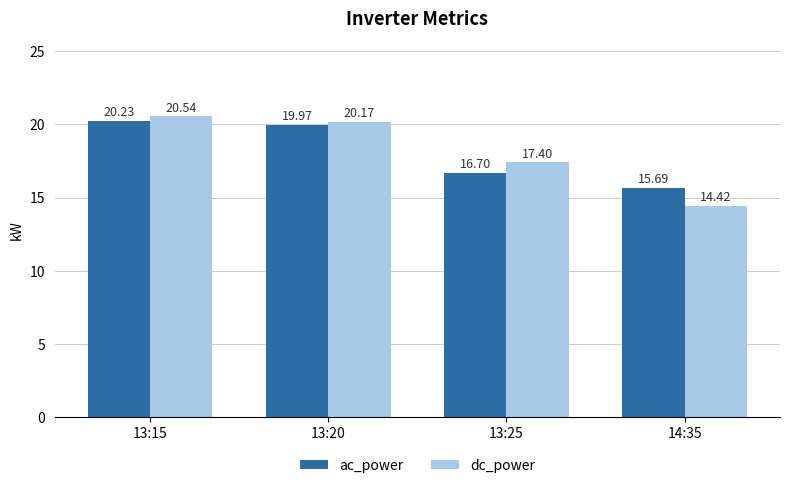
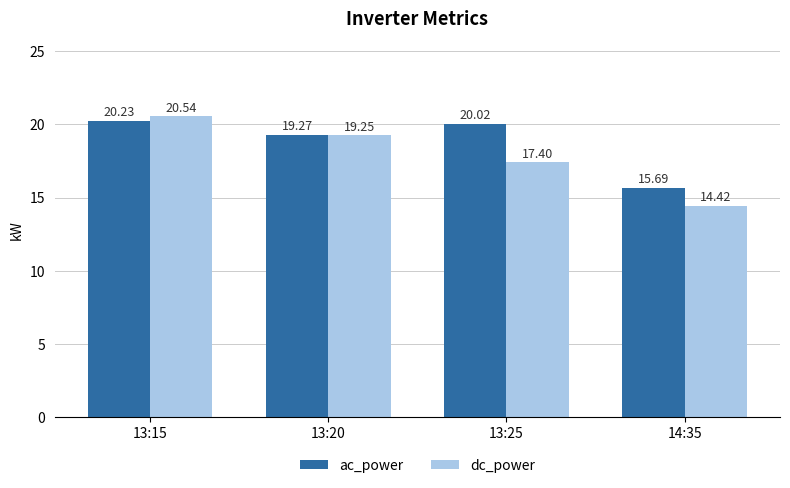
ac_power, 13:20: 19.97 -> 19.27
dc_power, 13:20: 20.17 -> 19.25
ac_power, 13:25: 16.70 -> 20.02
